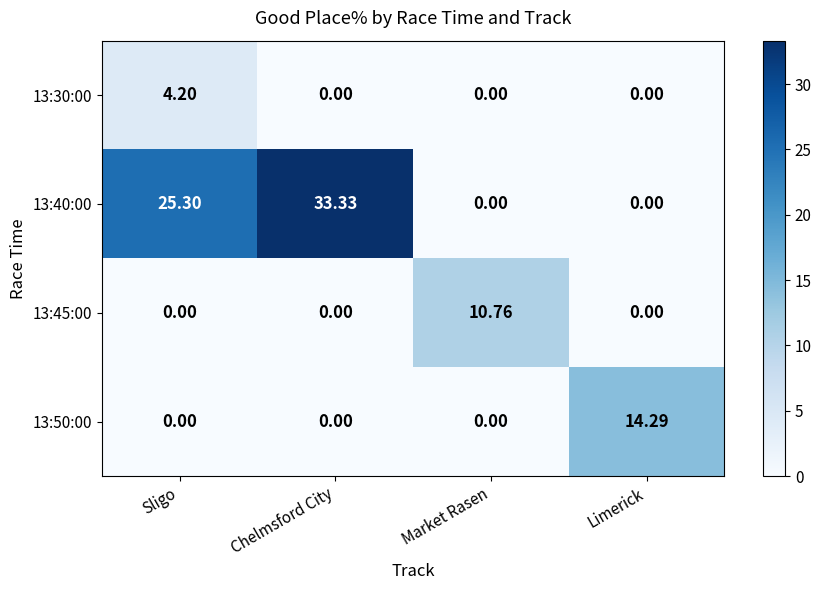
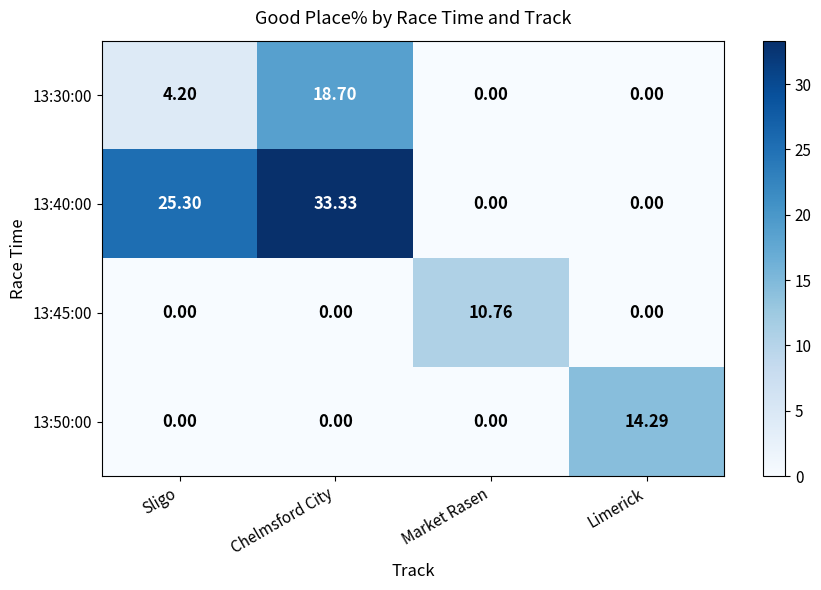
13:30:00, Chelmsford City: 0.00 -> 18.70
